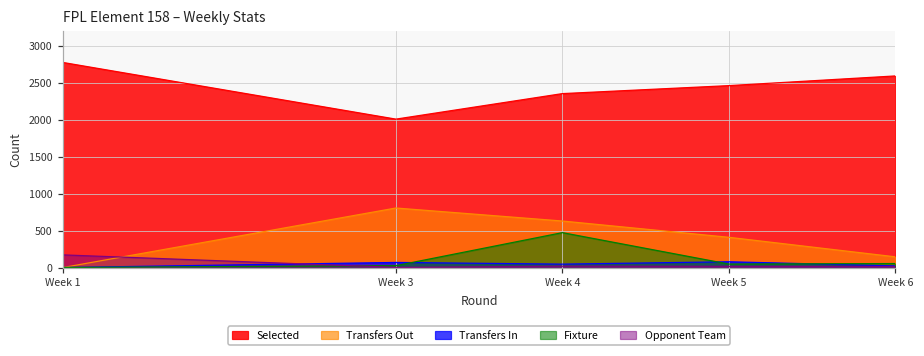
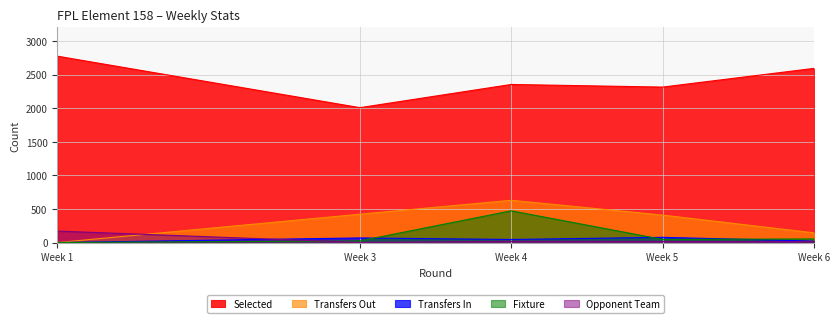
Transfers Out, Week 3: 800 -> 400
Selected, Week 5: 2500 -> 2300
